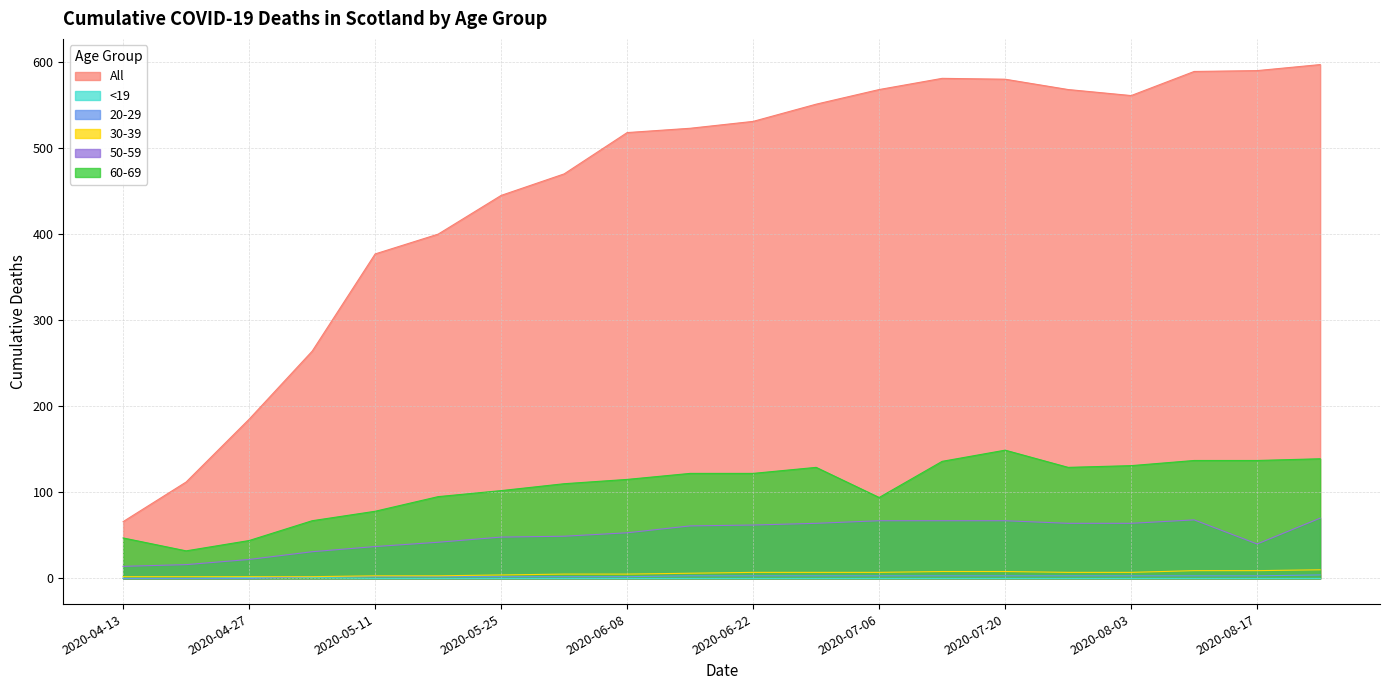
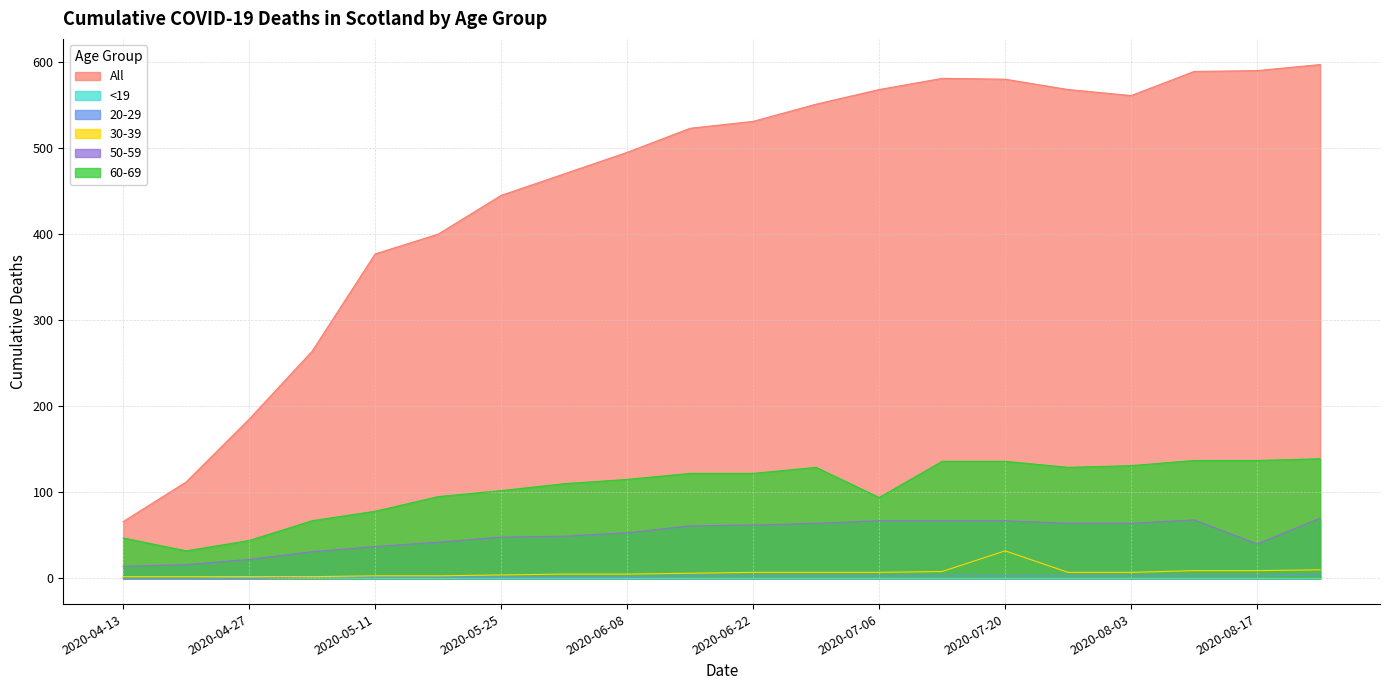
All, 2020-06-08: 520 -> 500
30-39, 2020-07-20: 10 -> 30
60-69, 2020-07-20: 150 -> 140
